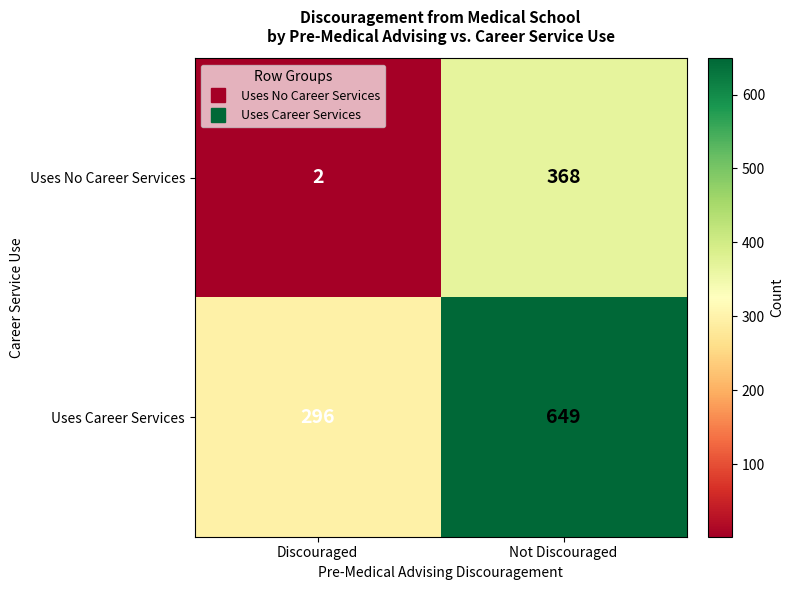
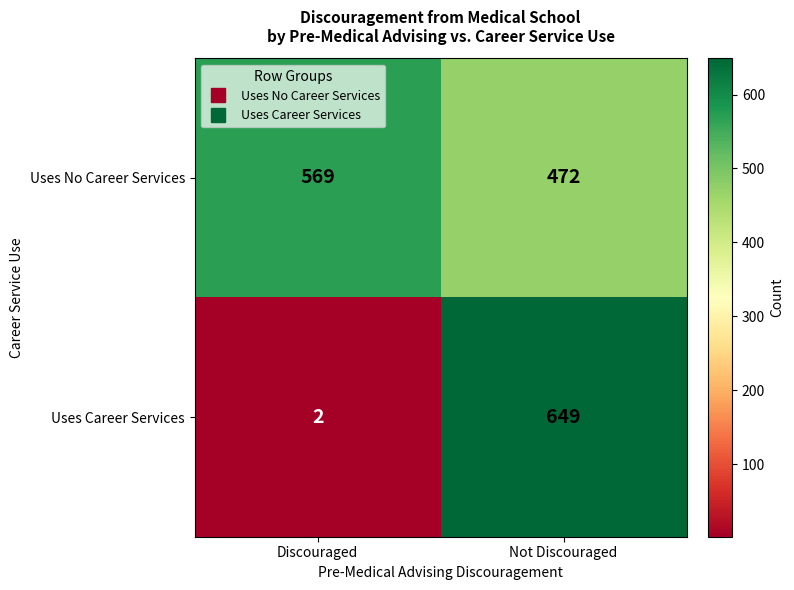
Uses No Career Services, Discouraged: 2 -> 569
Uses No Career Services, Not Discouraged: 368 -> 472
Uses Career Services, Discouraged: 296 -> 2
